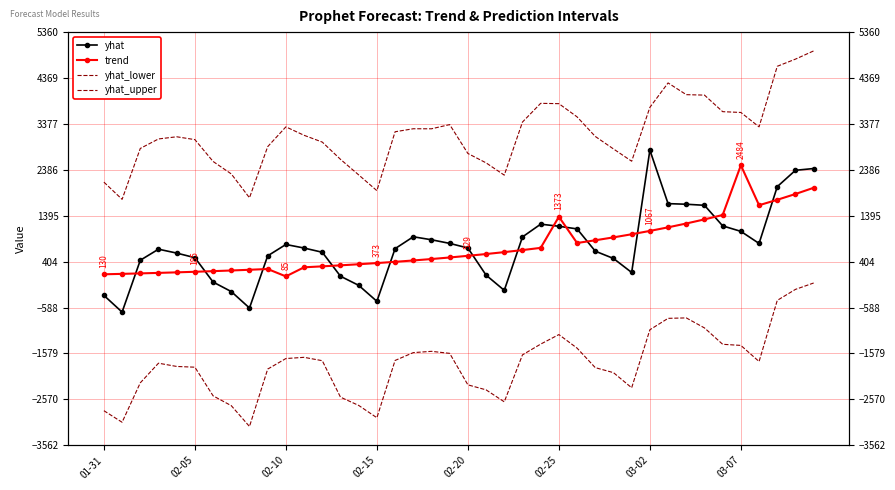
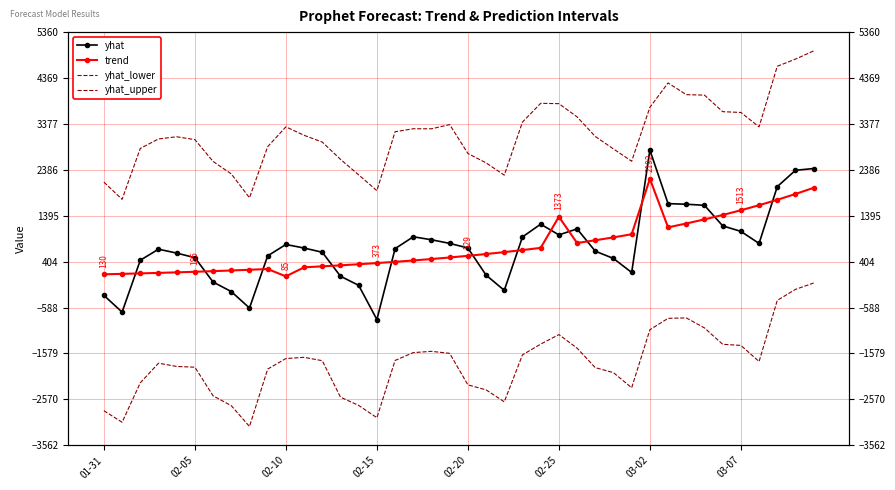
yhat, 02-15: -500 -> -800
yhat, 02-25: 1200 -> 1000
trend, 03-02: 1067 -> 2192
trend, 03-07: 2484 -> 1513
